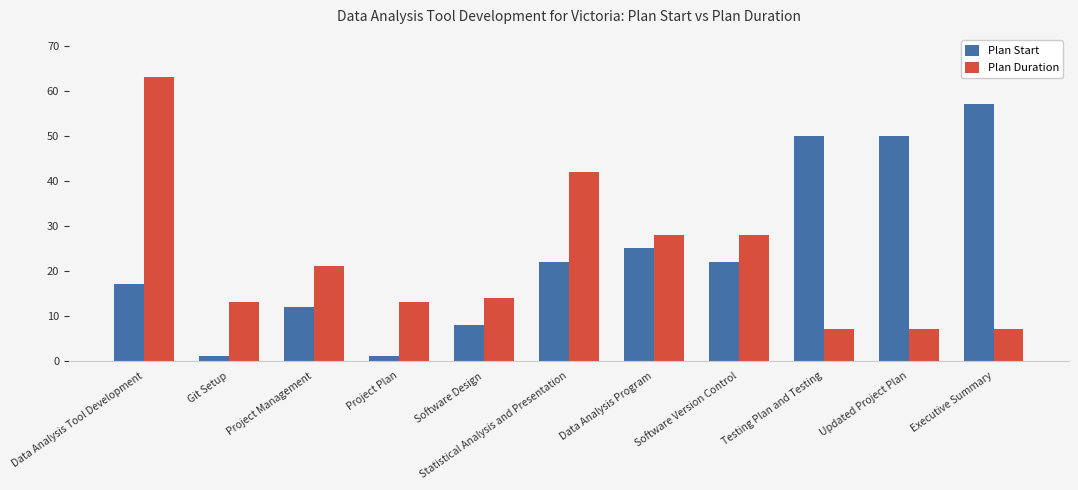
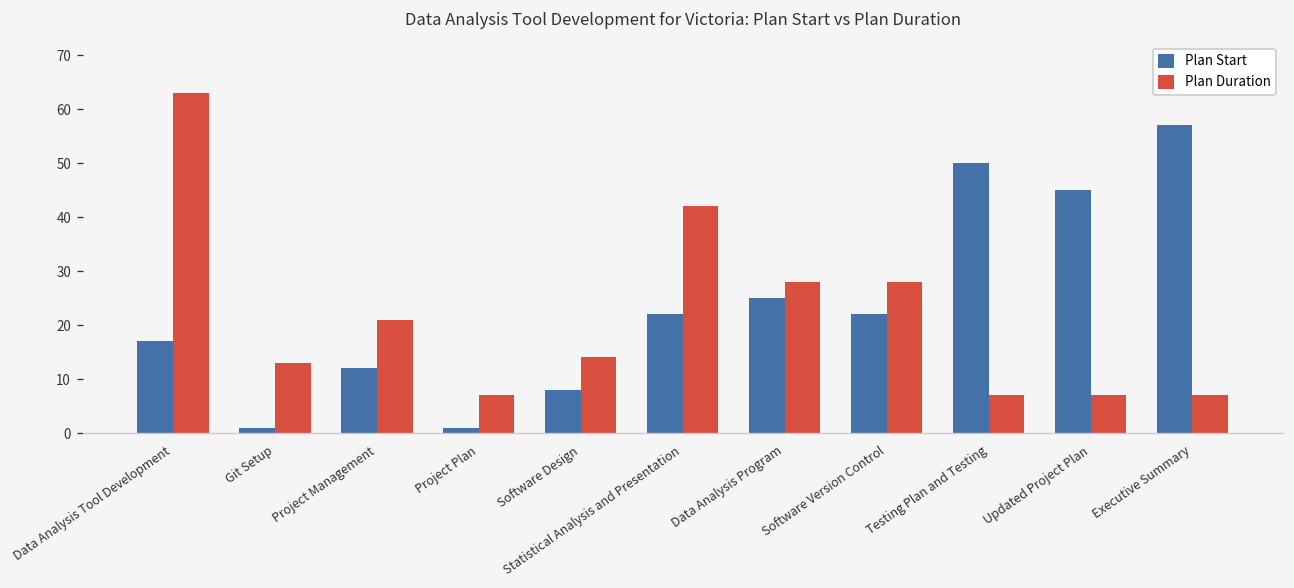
Plan Duration, Project Plan: 13 -> 7
Plan Start, Updated Project Plan: 50 -> 45
